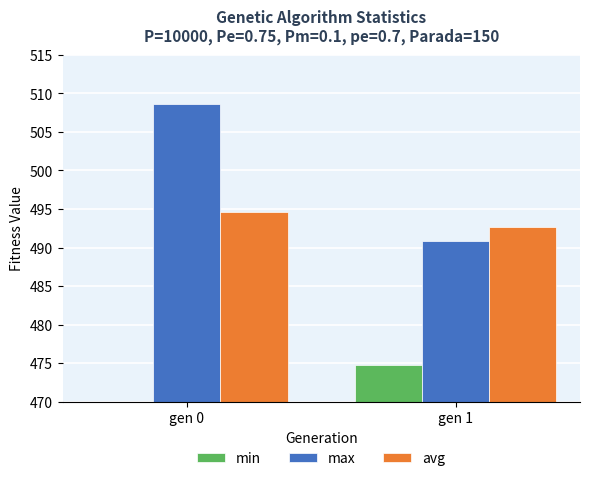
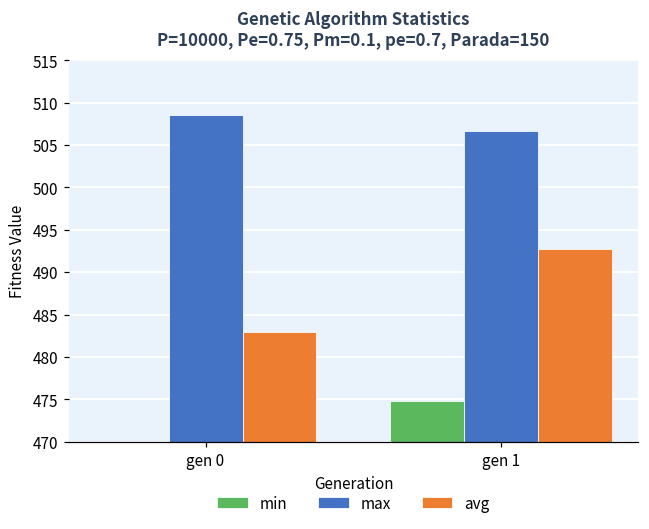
avg, gen 0: 495 -> 483
max, gen 1: 491 -> 507
